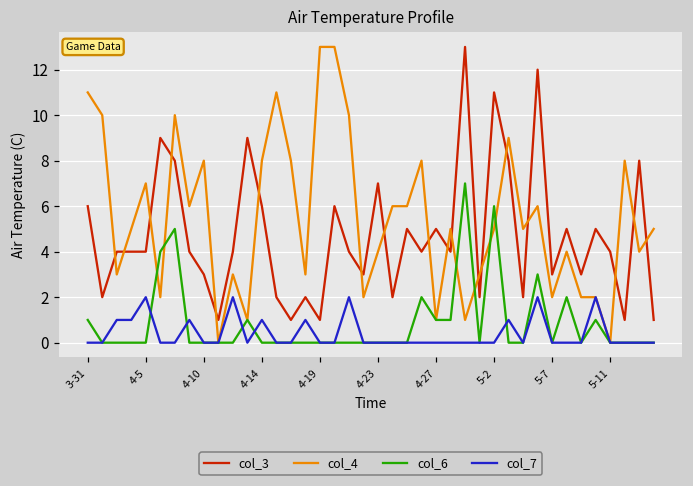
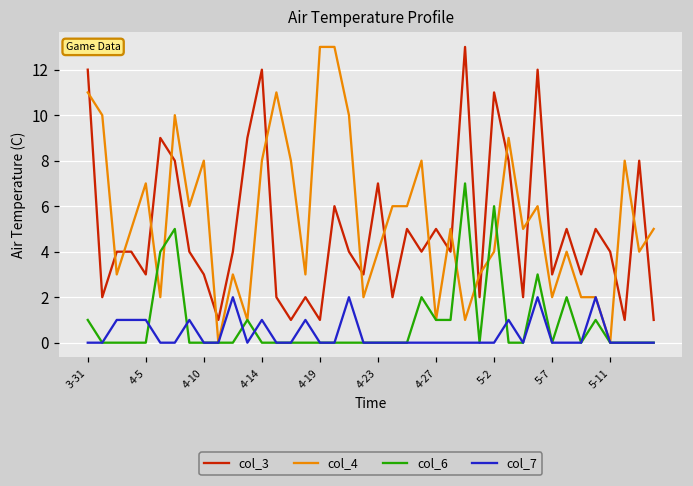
col_3, 3-31: 6 -> 12
col_3, 4-5: 4 -> 3
col_7, 4-5: 2 -> 1
col_3, 4-14: 6 -> 12
col_4, 5-2: 5 -> 4
